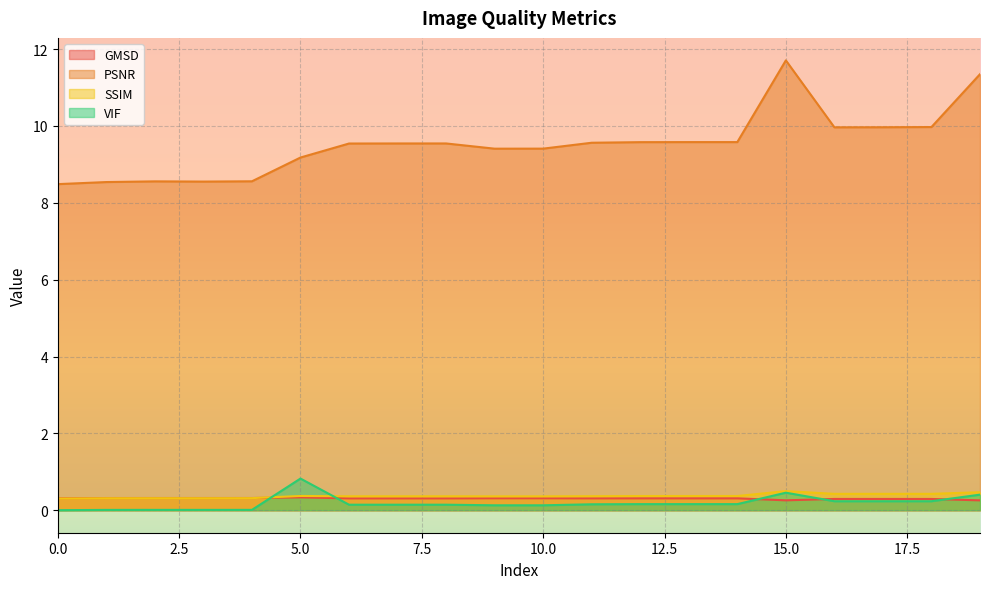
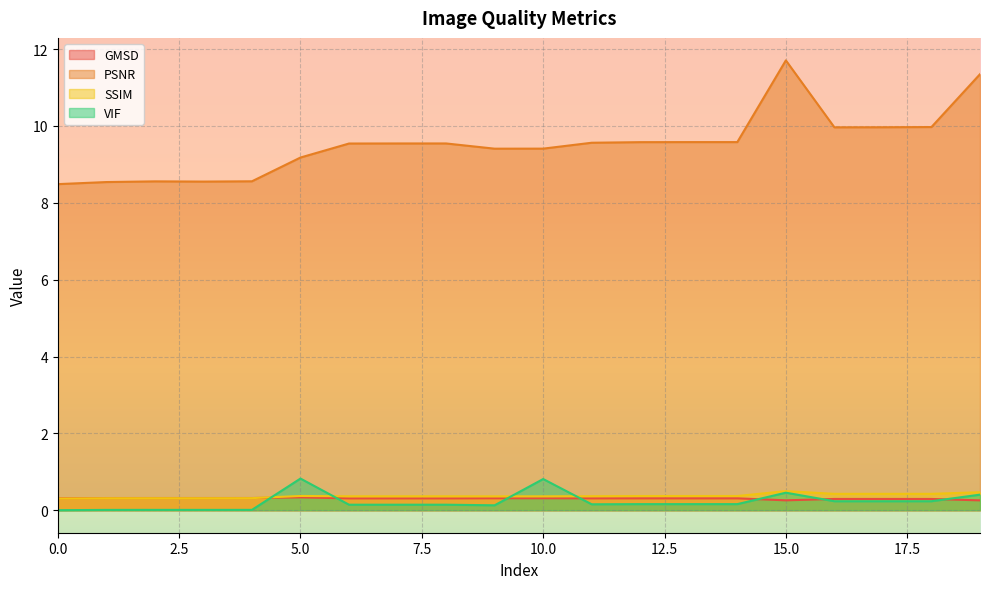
VIF, 10.0: 0.1 -> 0.8
